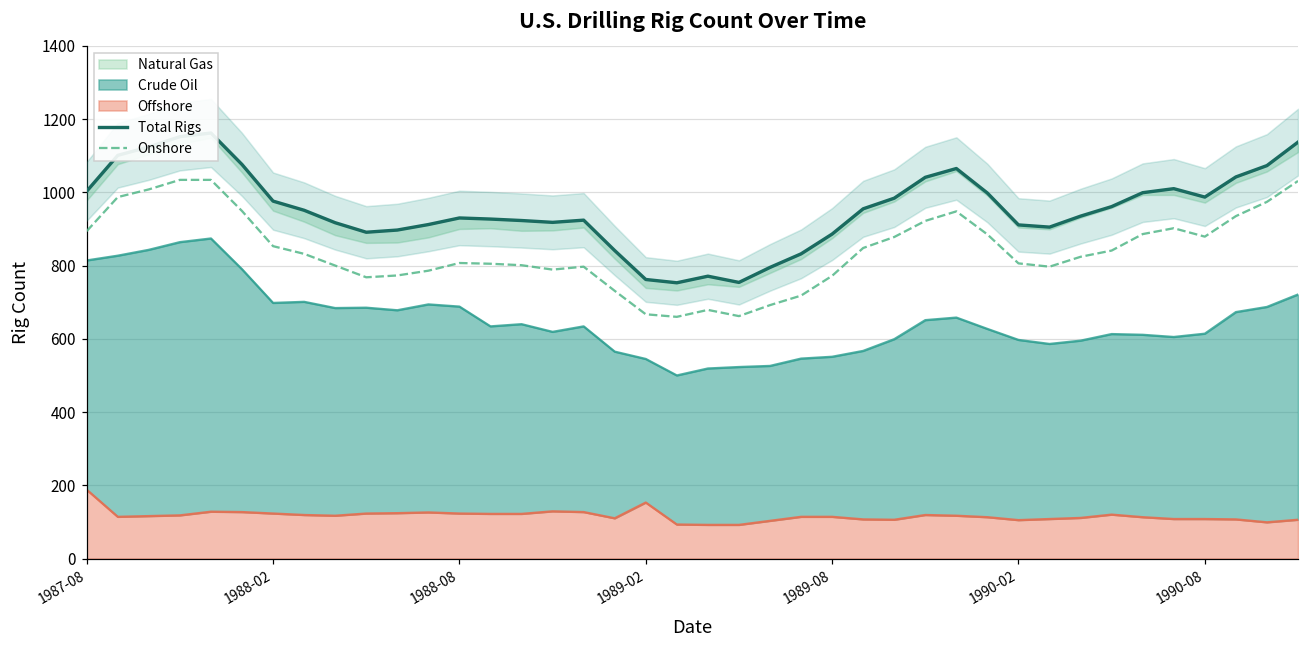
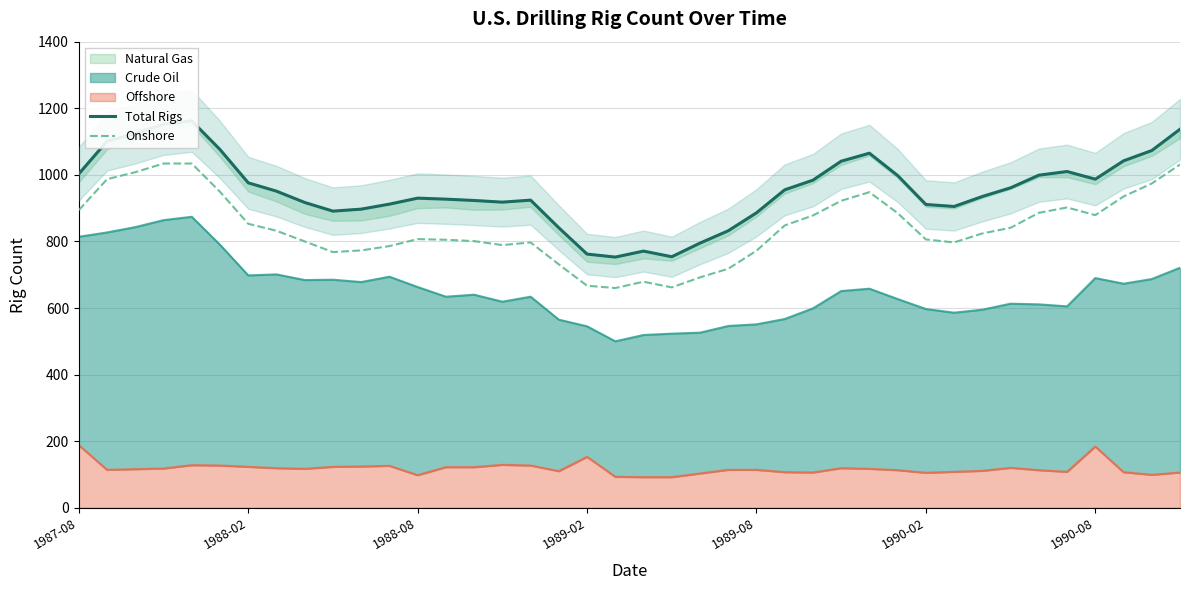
Offshore, 1988-08: 120 -> 100
Offshore, 1990-08: 110 -> 180
